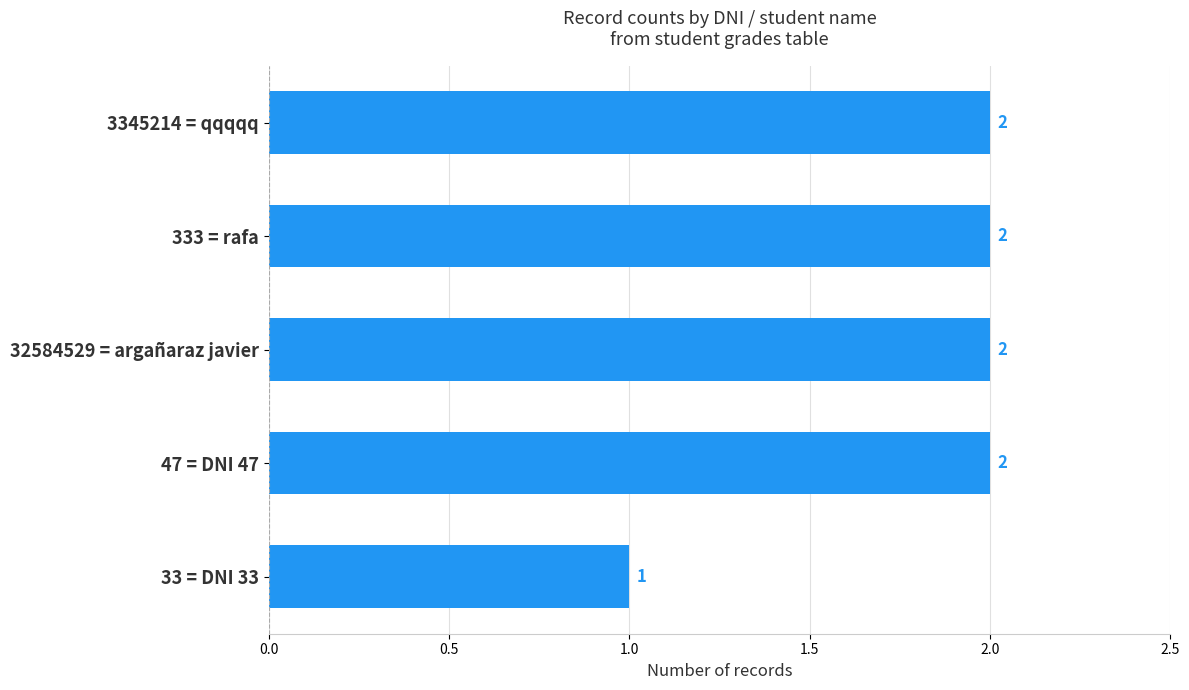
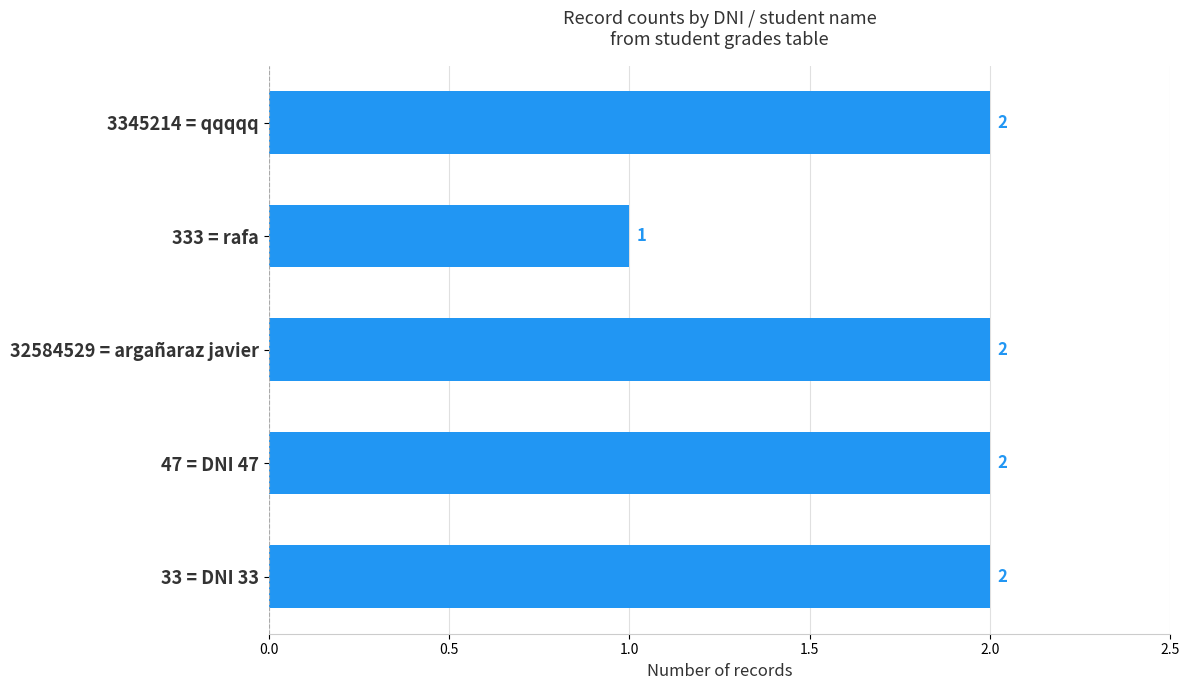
333 = rafa: 2 -> 1
33 = DNI 33: 1 -> 2
